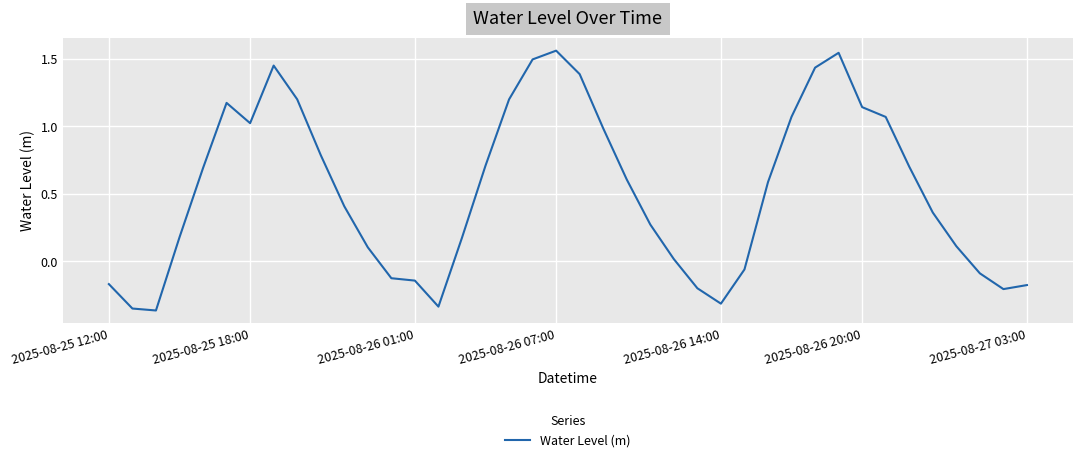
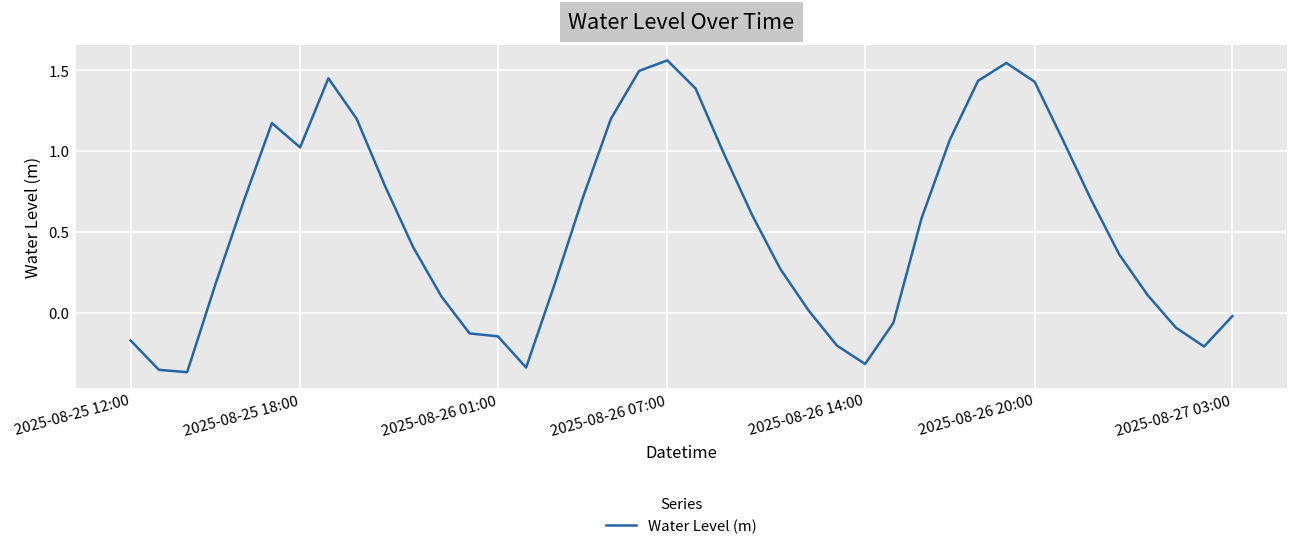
2025-08-26 20:00: 1.14 -> 1.43
2025-08-27 03:00: -0.18 -> -0.02
